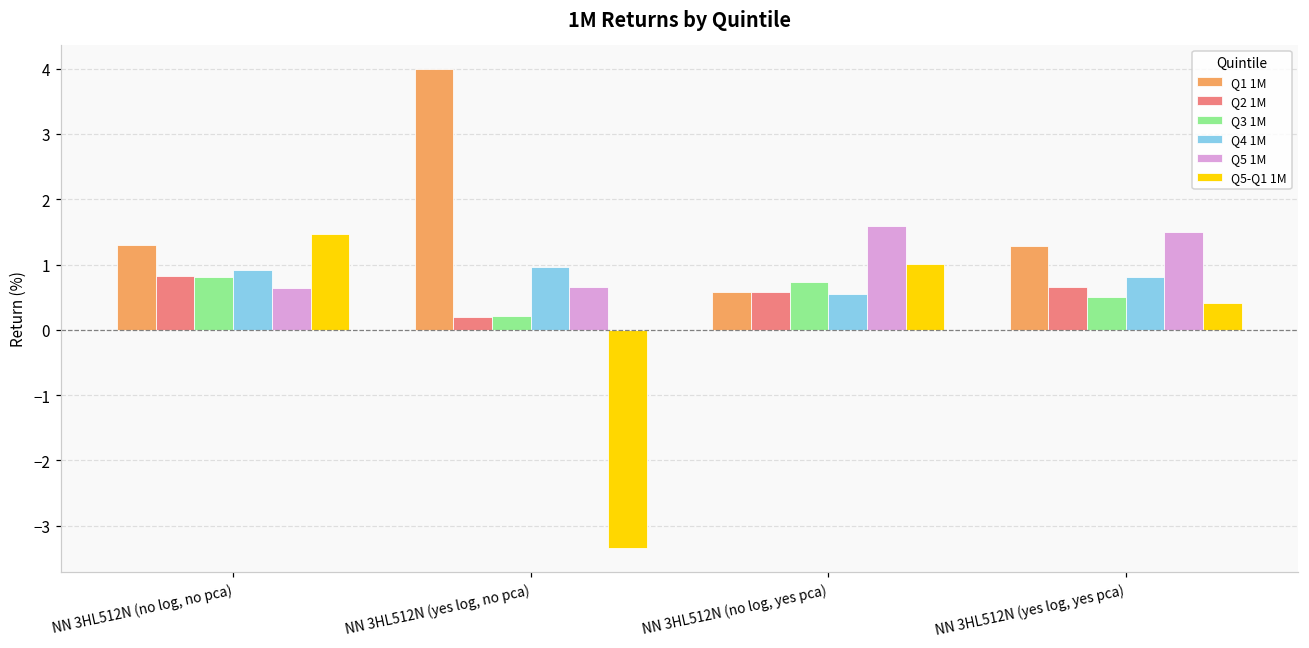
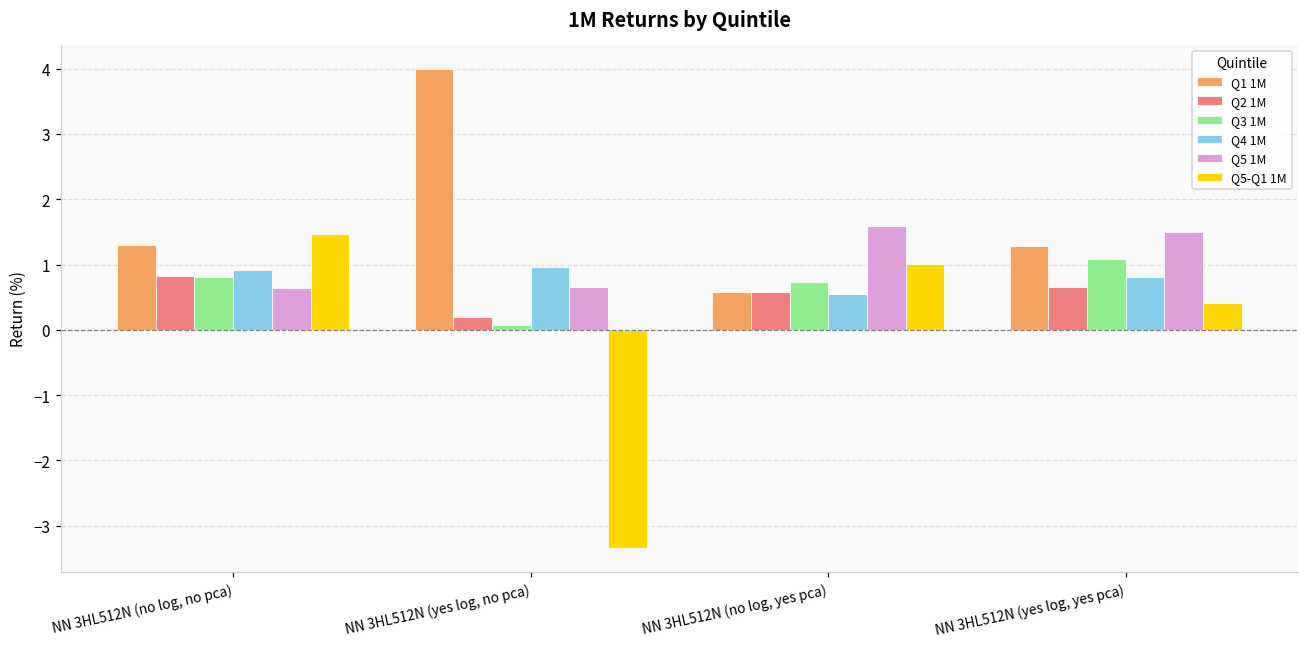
Q3 1M, NN 3HL512N (yes log, no pca): 0.2 -> 0.1
Q3 1M, NN 3HL512N (yes log, yes pca): 0.5 -> 1.1
